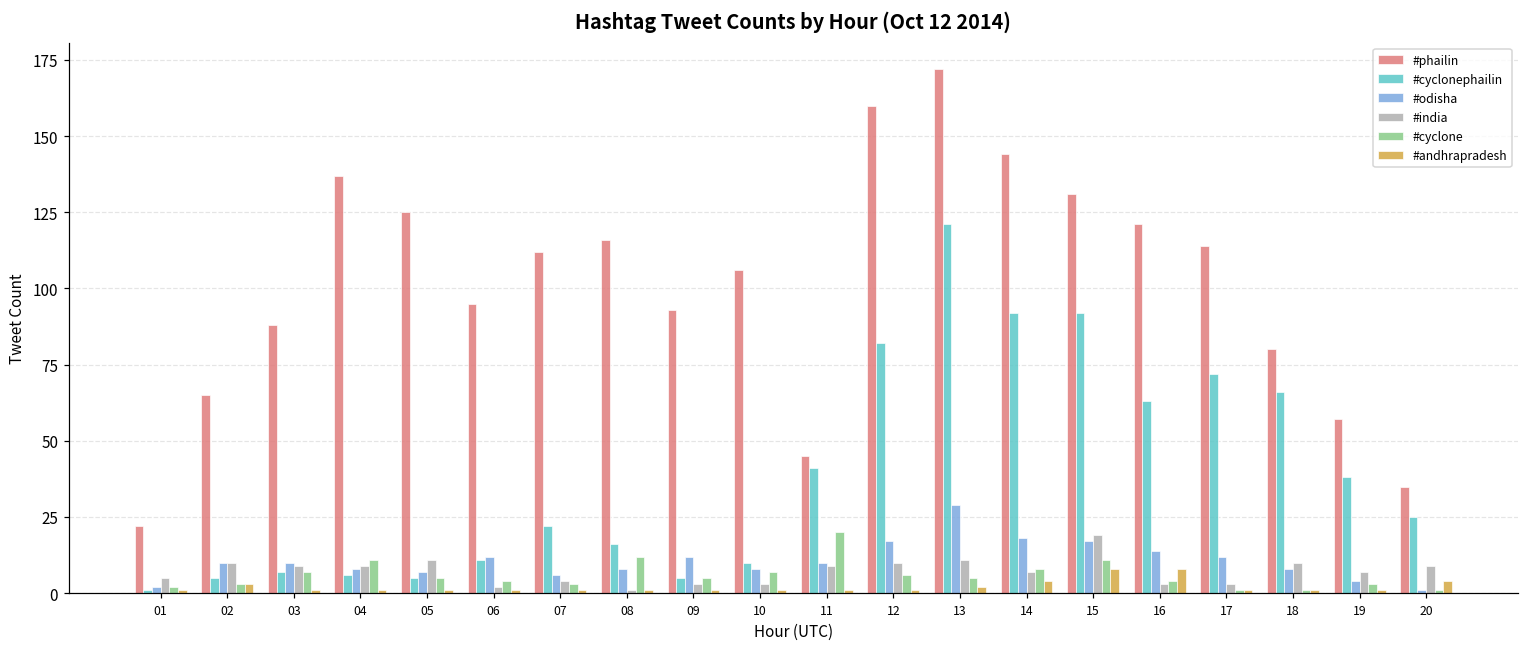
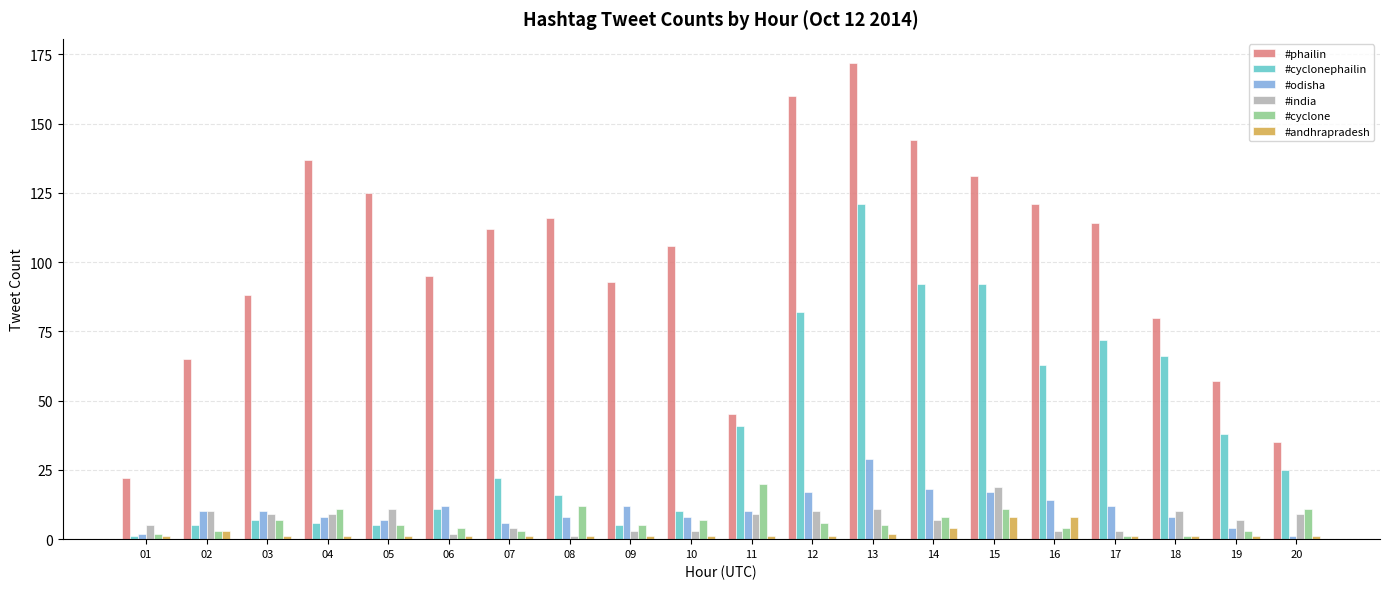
#cyclone, 20: 1 -> 11
#andhrapradesh, 20: 4 -> 1
